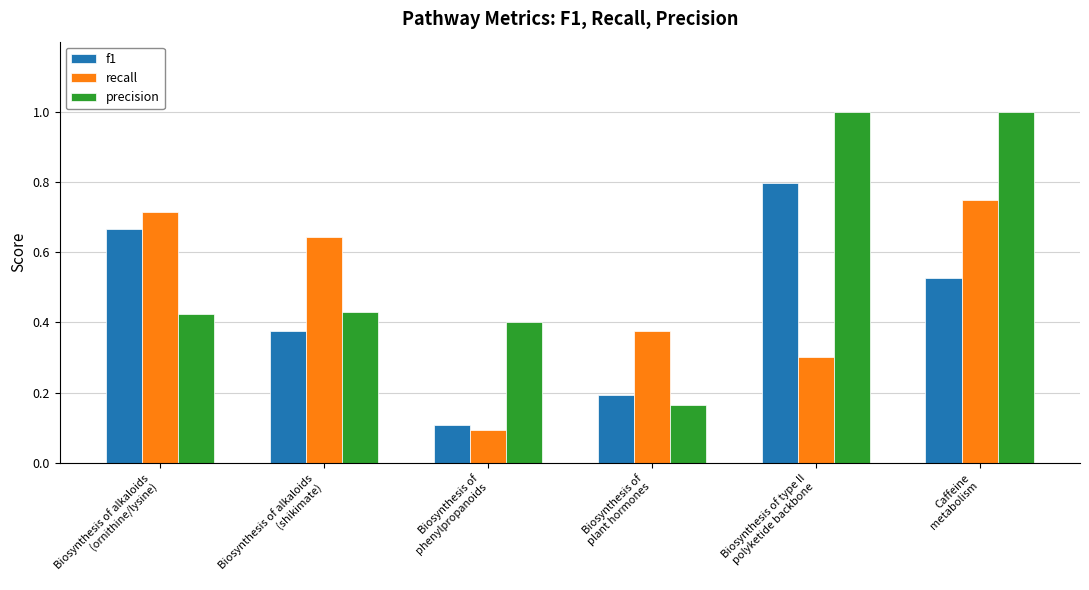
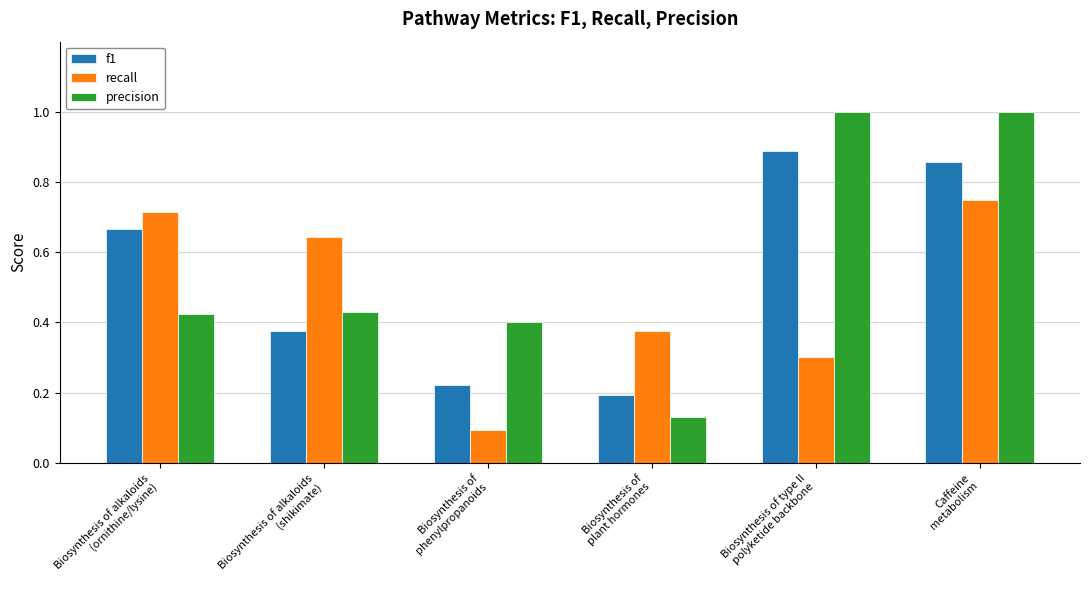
f1, Biosynthesis of phenylpropanoids: 0.11 -> 0.22
precision, Biosynthesis of plant hormones: 0.17 -> 0.13
f1, Biosynthesis of type II polyketide backbone: 0.80 -> 0.89
f1, Caffeine metabolism: 0.53 -> 0.86
